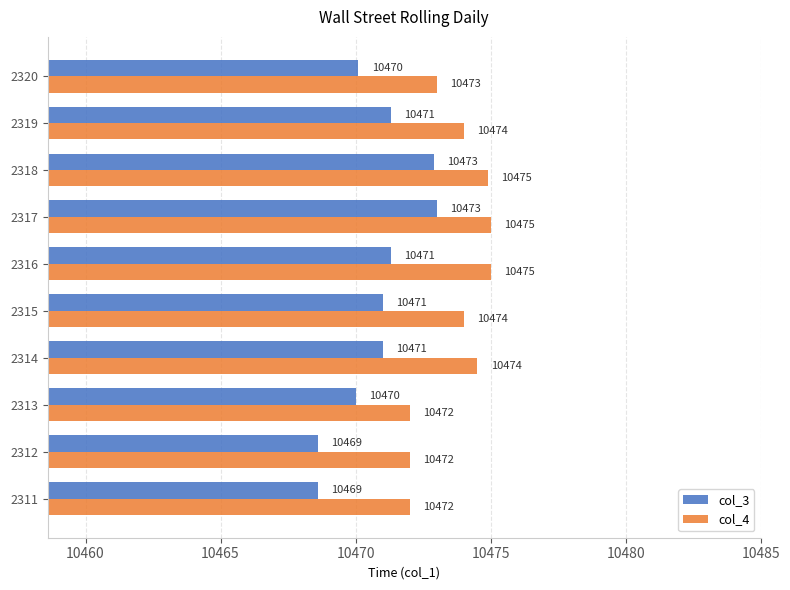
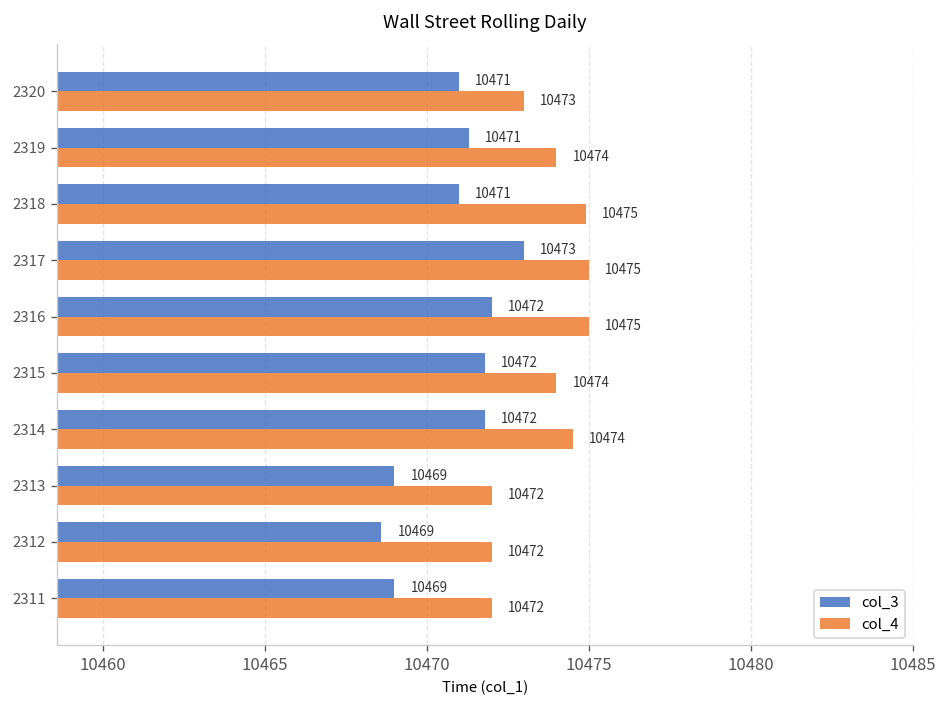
col_3, 2320: 10470 -> 10471
col_3, 2318: 10473 -> 10471
col_3, 2316: 10471 -> 10472
col_3, 2315: 10471 -> 10472
col_3, 2314: 10471 -> 10472
col_3, 2313: 10470 -> 10469
col_3, 2311: 10468.6 -> 10469.0
